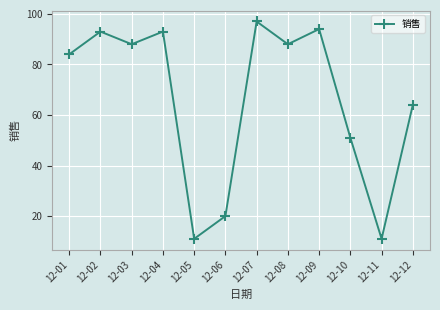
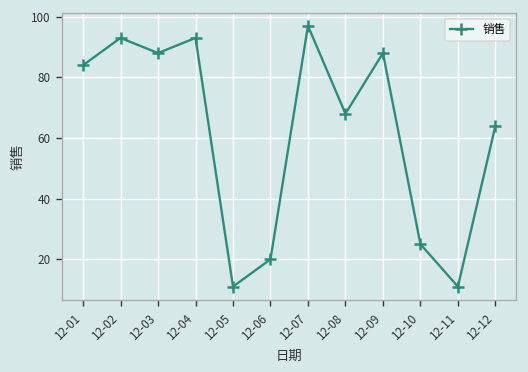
12-08: 88 -> 68
12-09: 94 -> 88
12-10: 51 -> 25
